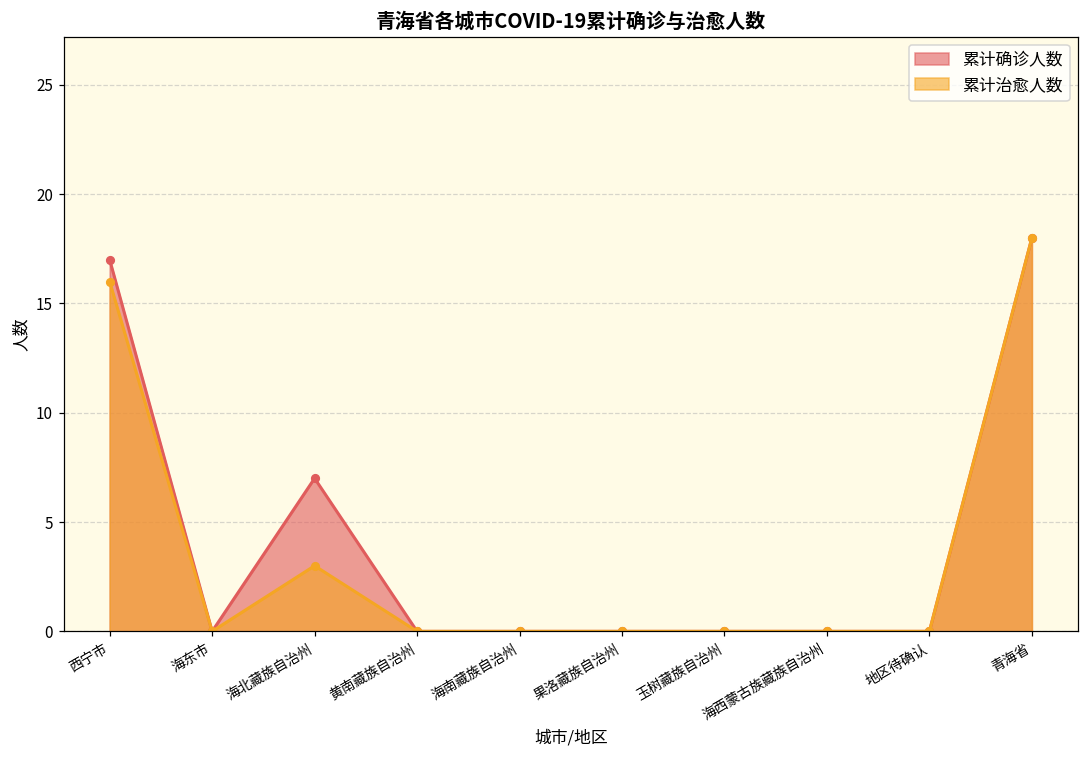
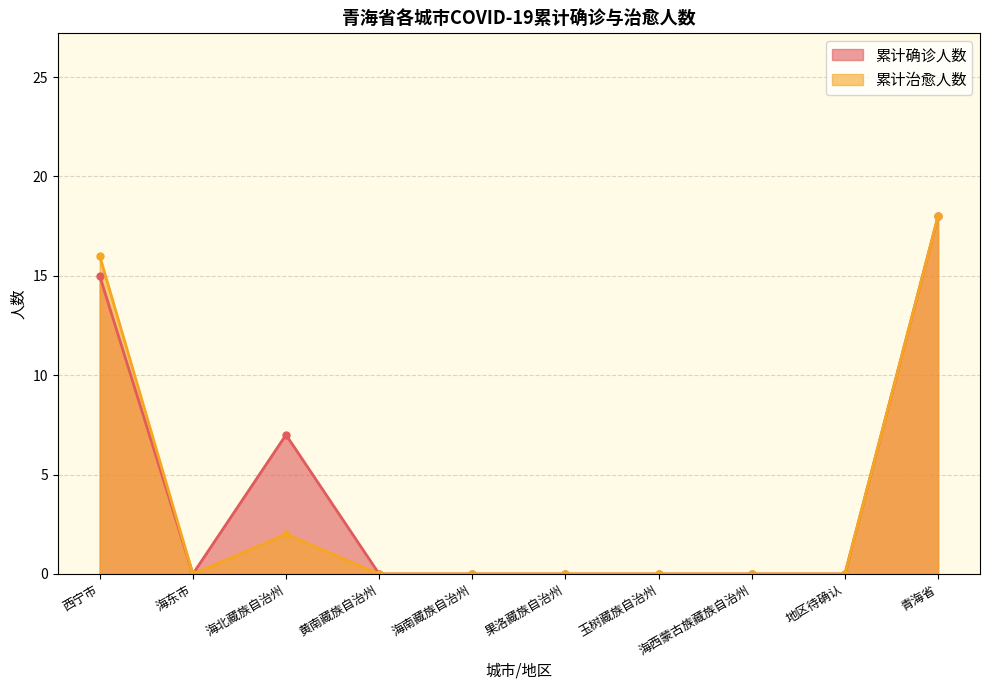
累计确诊人数, 西宁市: 17 -> 15
累计治愈人数, 海北藏族自治州: 3 -> 2
